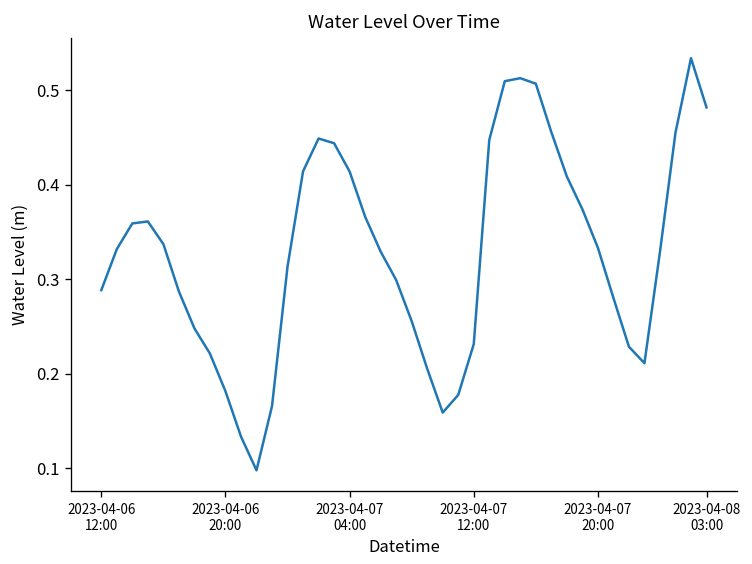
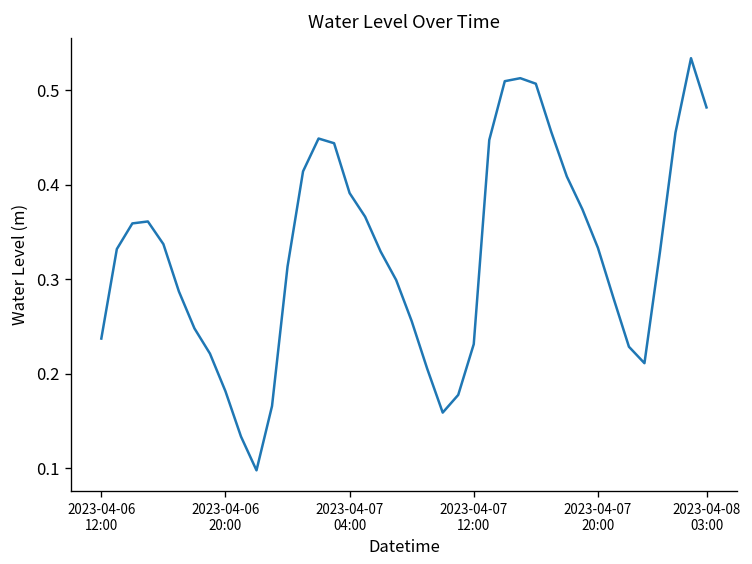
2023-04-06 12:00: 0.29 -> 0.24
2023-04-07 04:00: 0.41 -> 0.39
